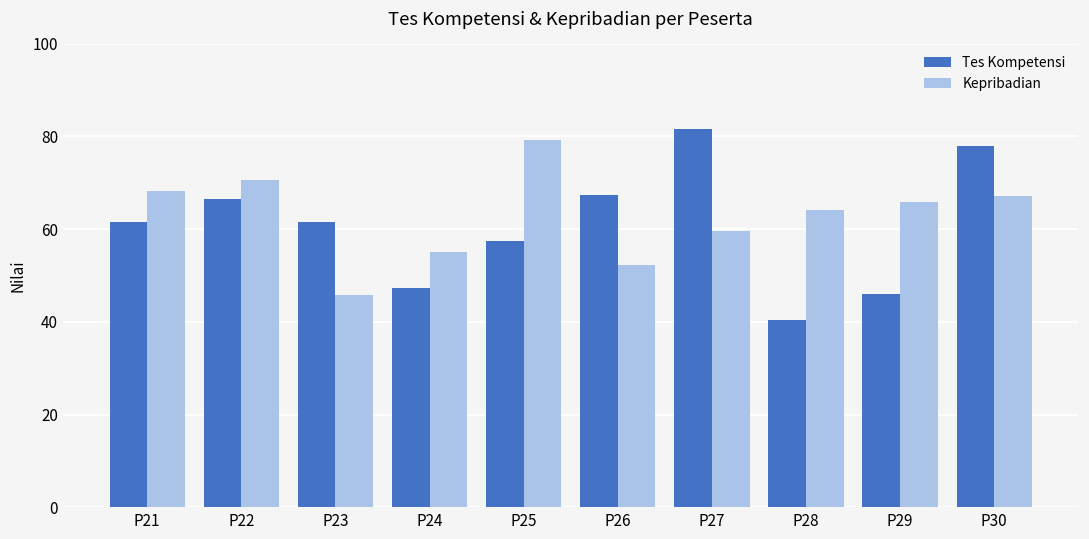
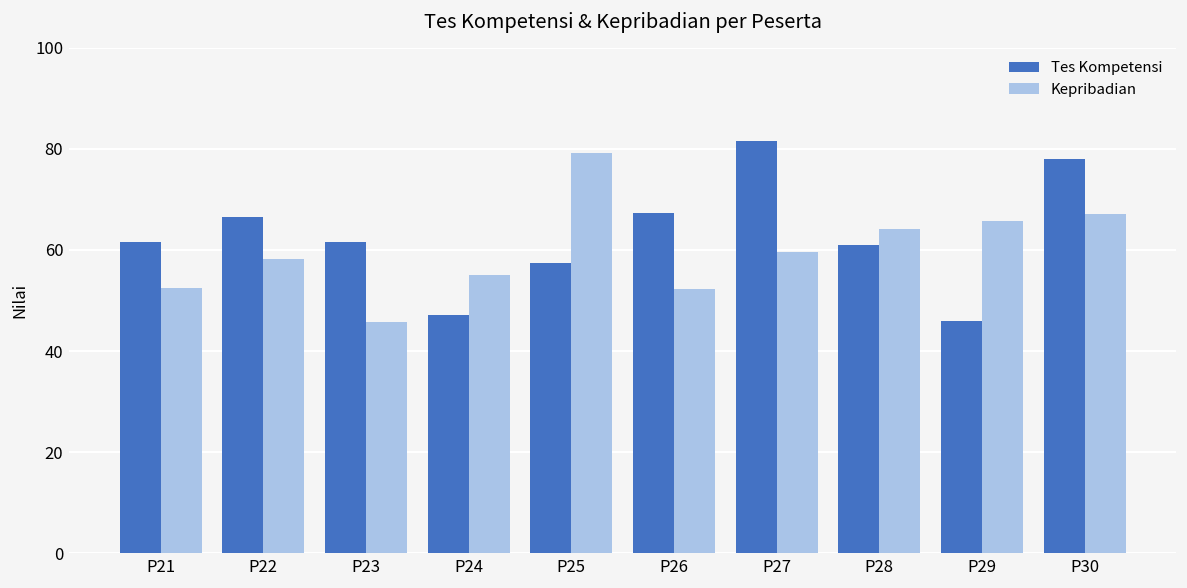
Kepribadian, P21: 68 -> 53
Kepribadian, P22: 71 -> 58
Tes Kompetensi, P28: 40 -> 61
